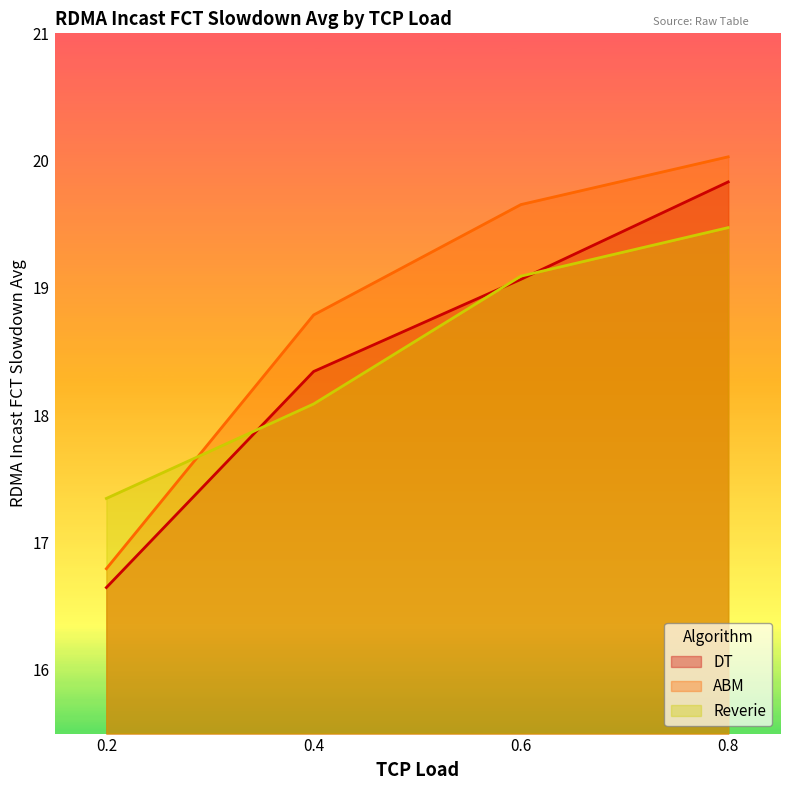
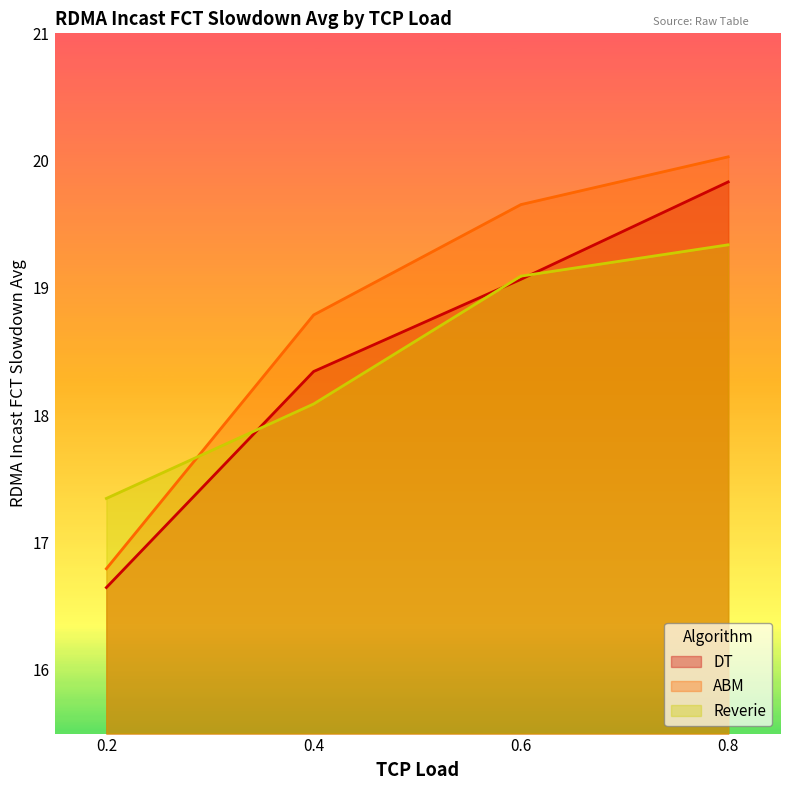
Reverie, 0.8: 19.47 -> 19.34
